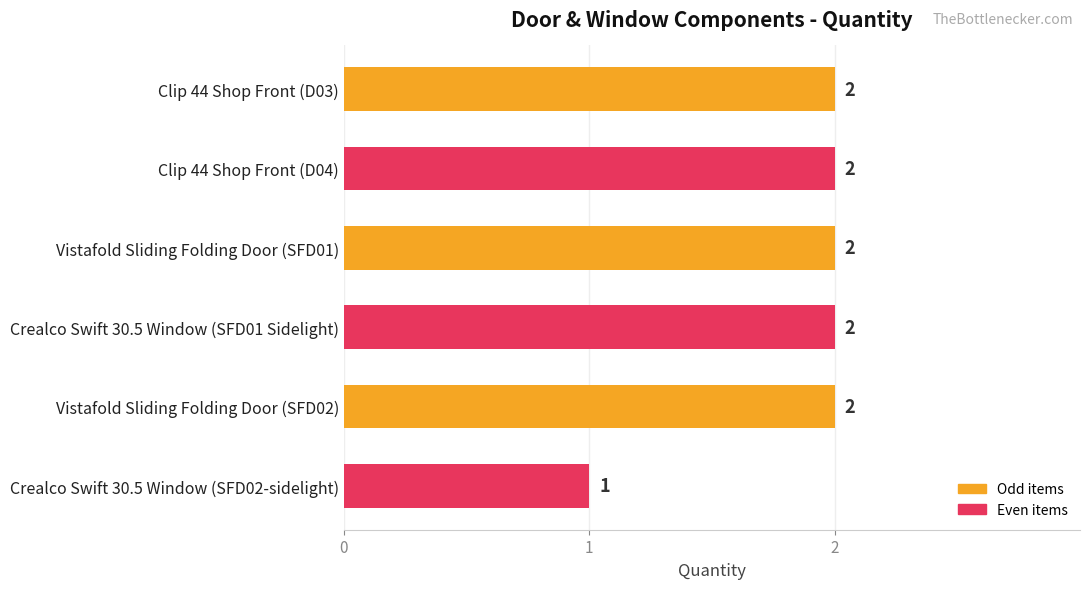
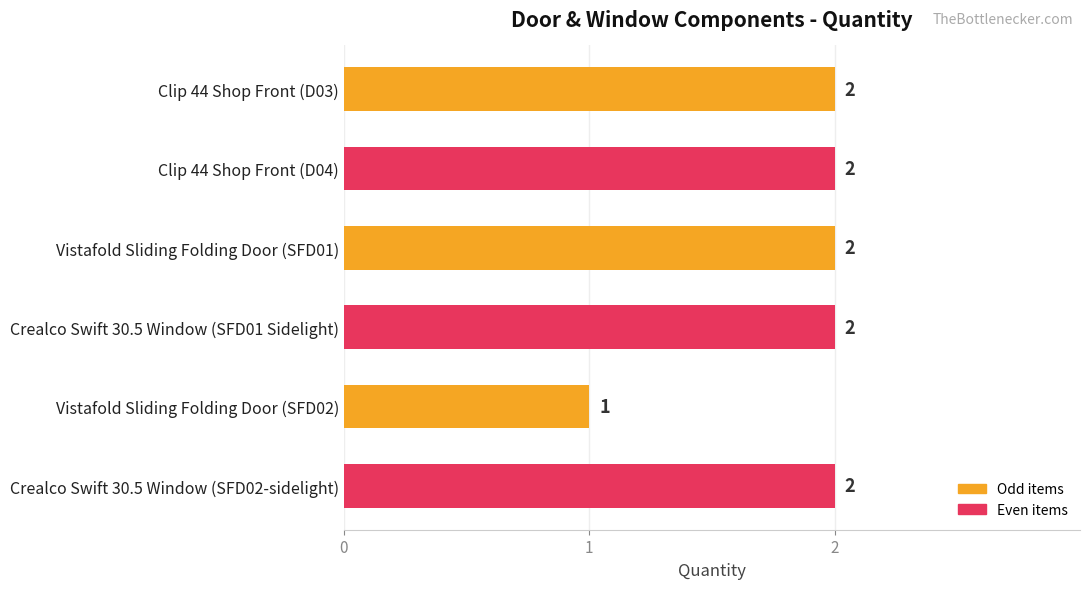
Vistafold Sliding Folding Door (SFD02): 2 -> 1
Crealco Swift 30.5 Window (SFD02-sidelight): 1 -> 2
